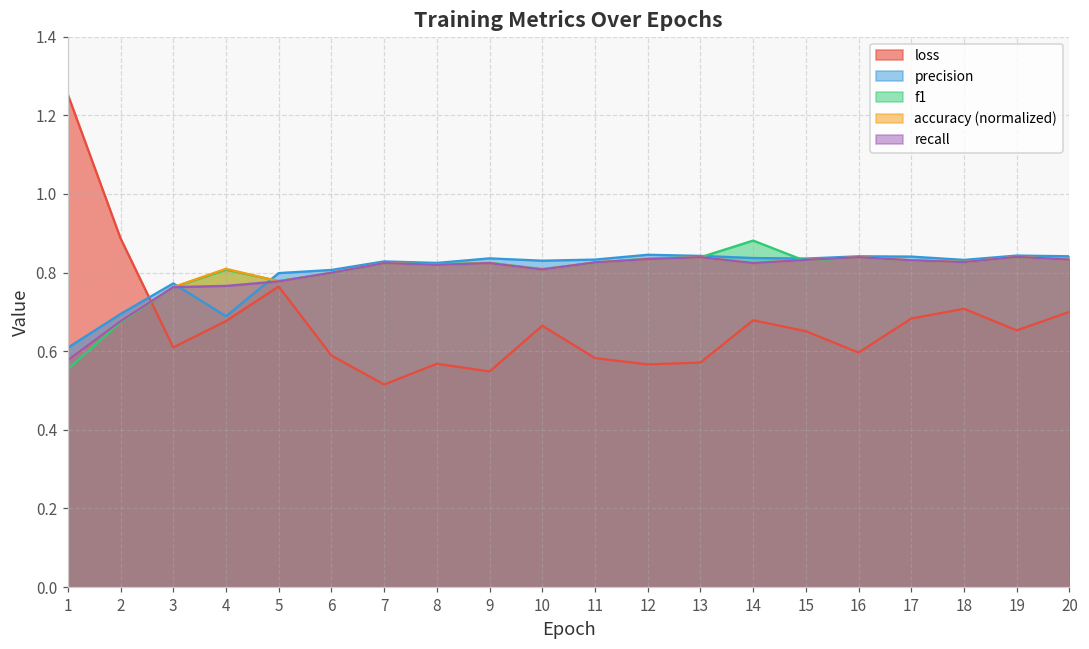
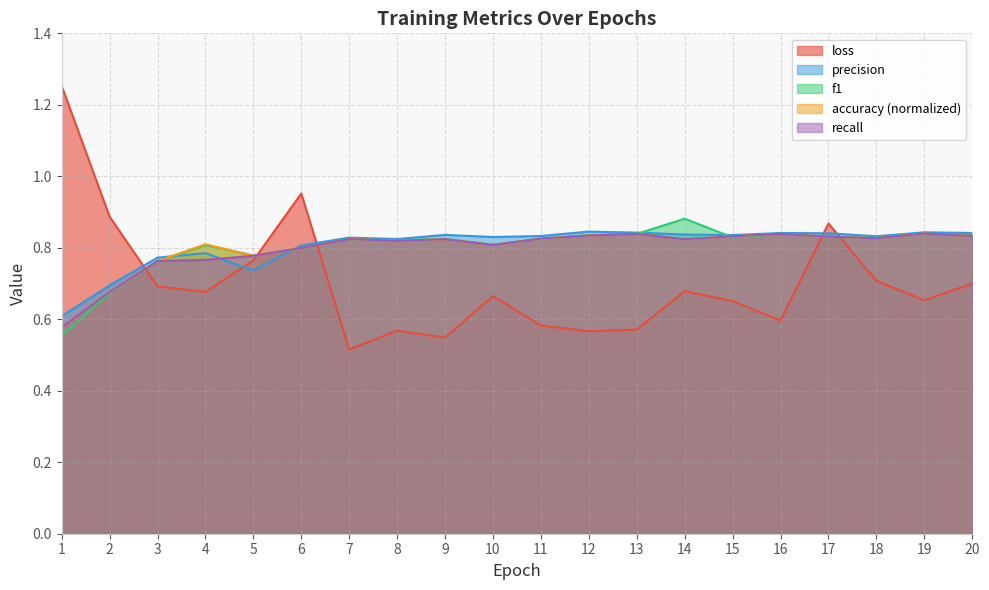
loss, 3: 0.61 -> 0.69
precision, 4: 0.69 -> 0.79
precision, 5: 0.80 -> 0.74
loss, 6: 0.59 -> 0.95
loss, 17: 0.68 -> 0.87
